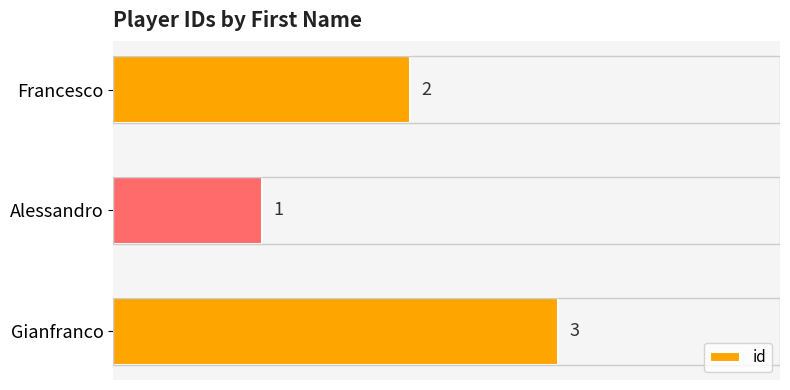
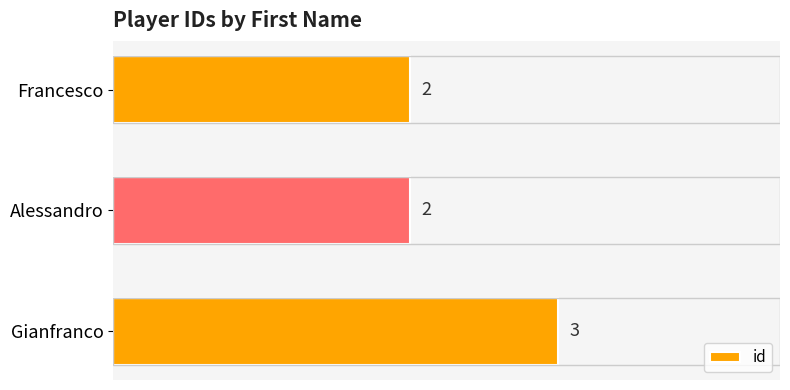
Alessandro: 1 -> 2
